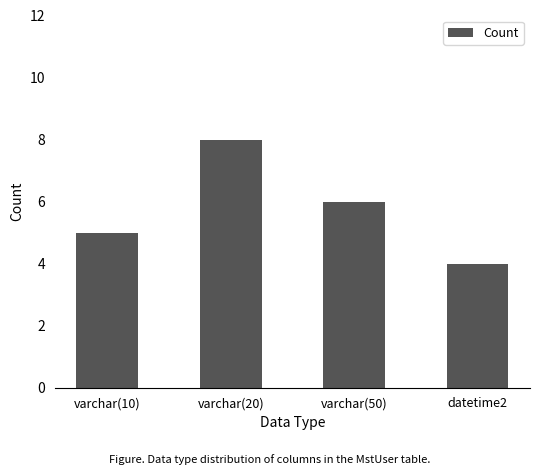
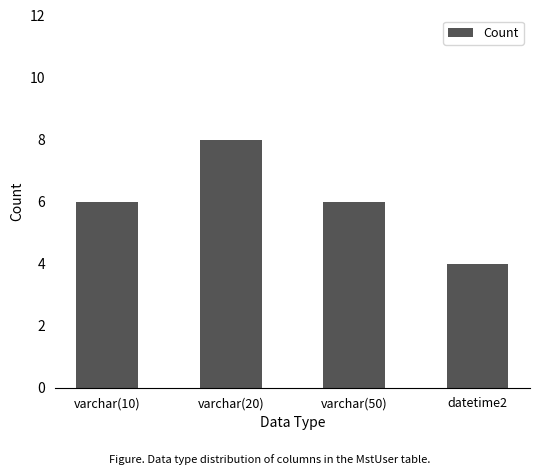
varchar(10): 5 -> 6
